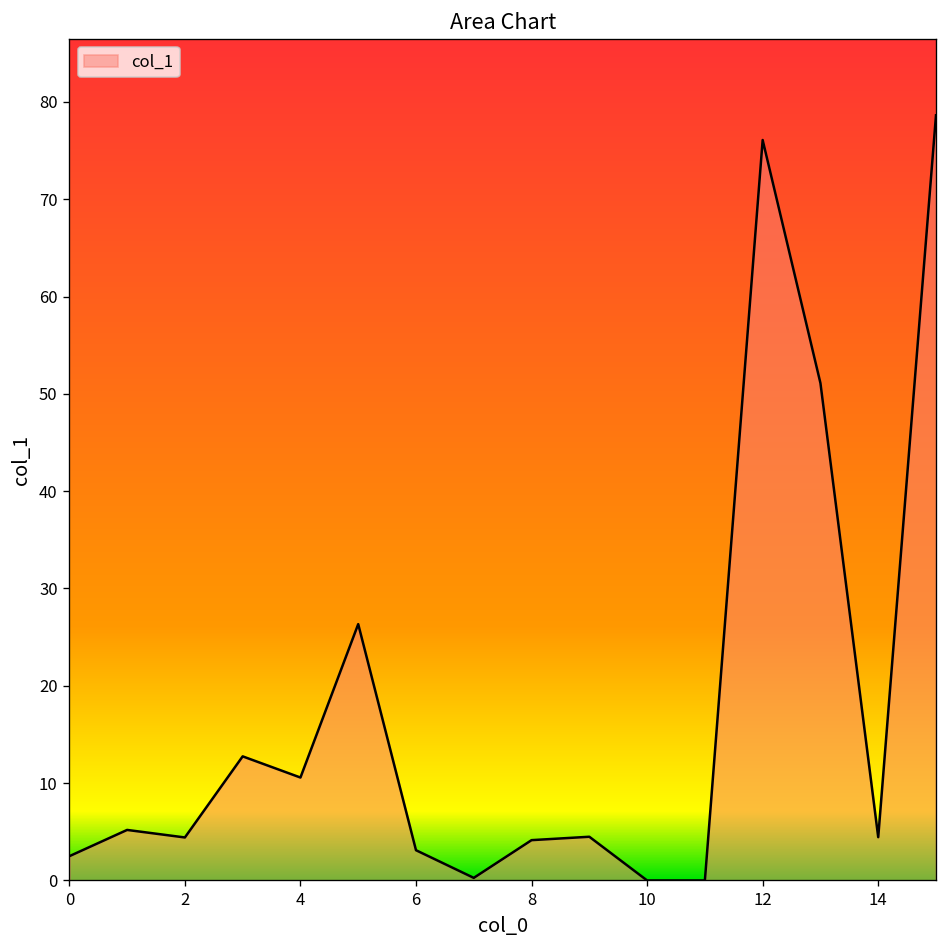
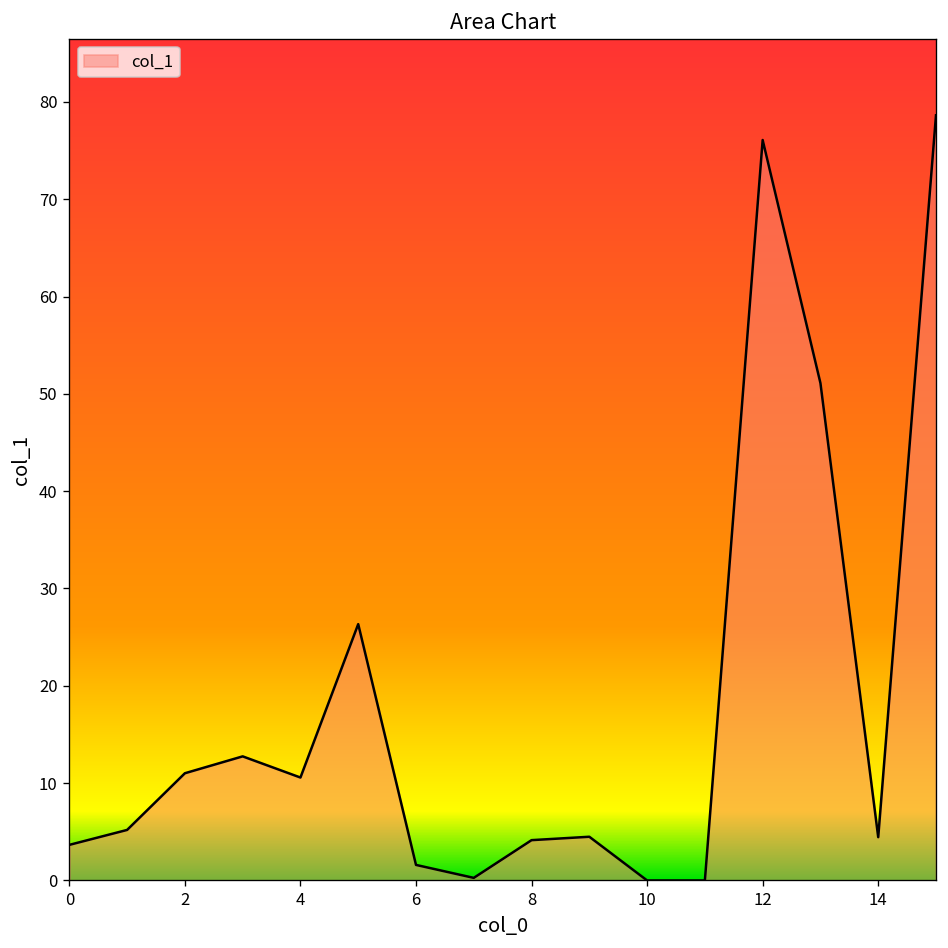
0: 2 -> 4
2: 4 -> 11
6: 3 -> 2
